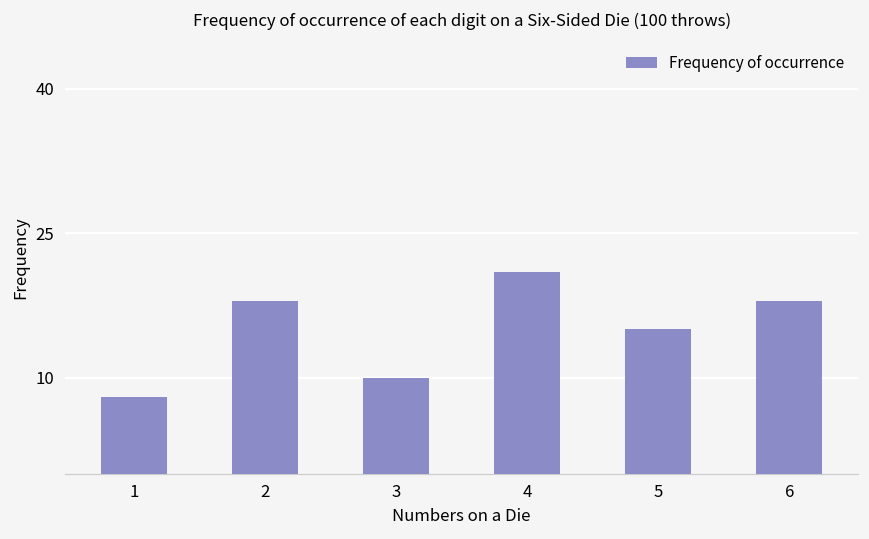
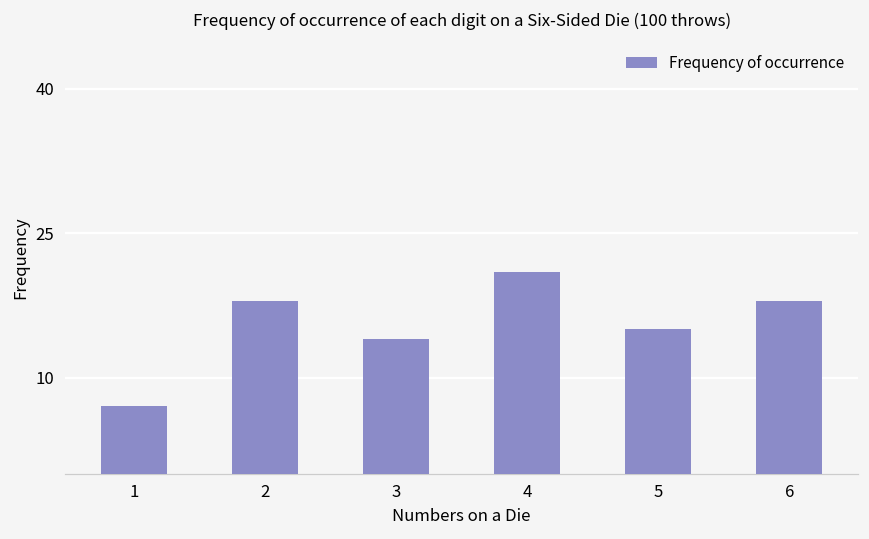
1: 8 -> 7
3: 10 -> 14
